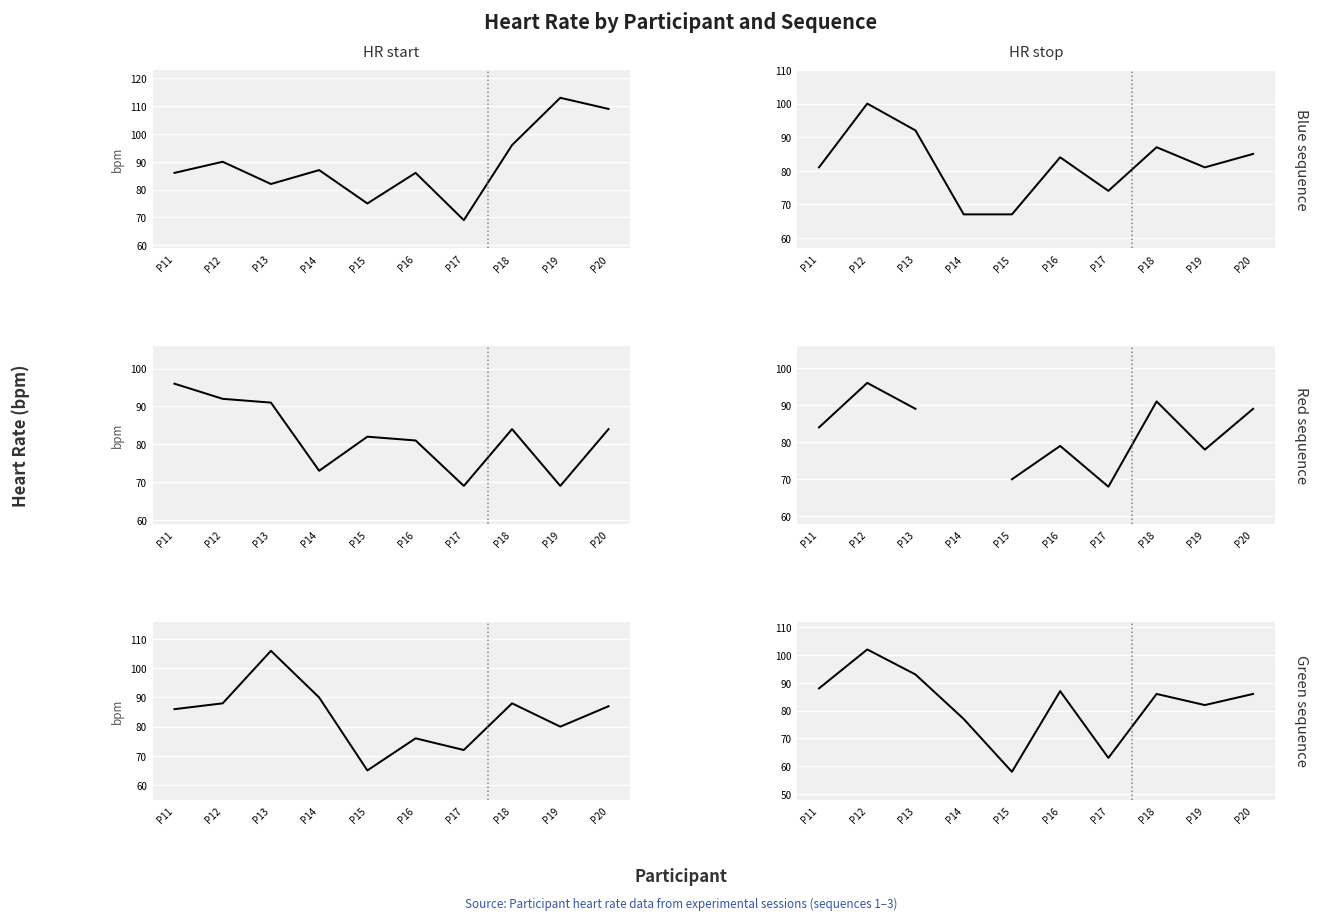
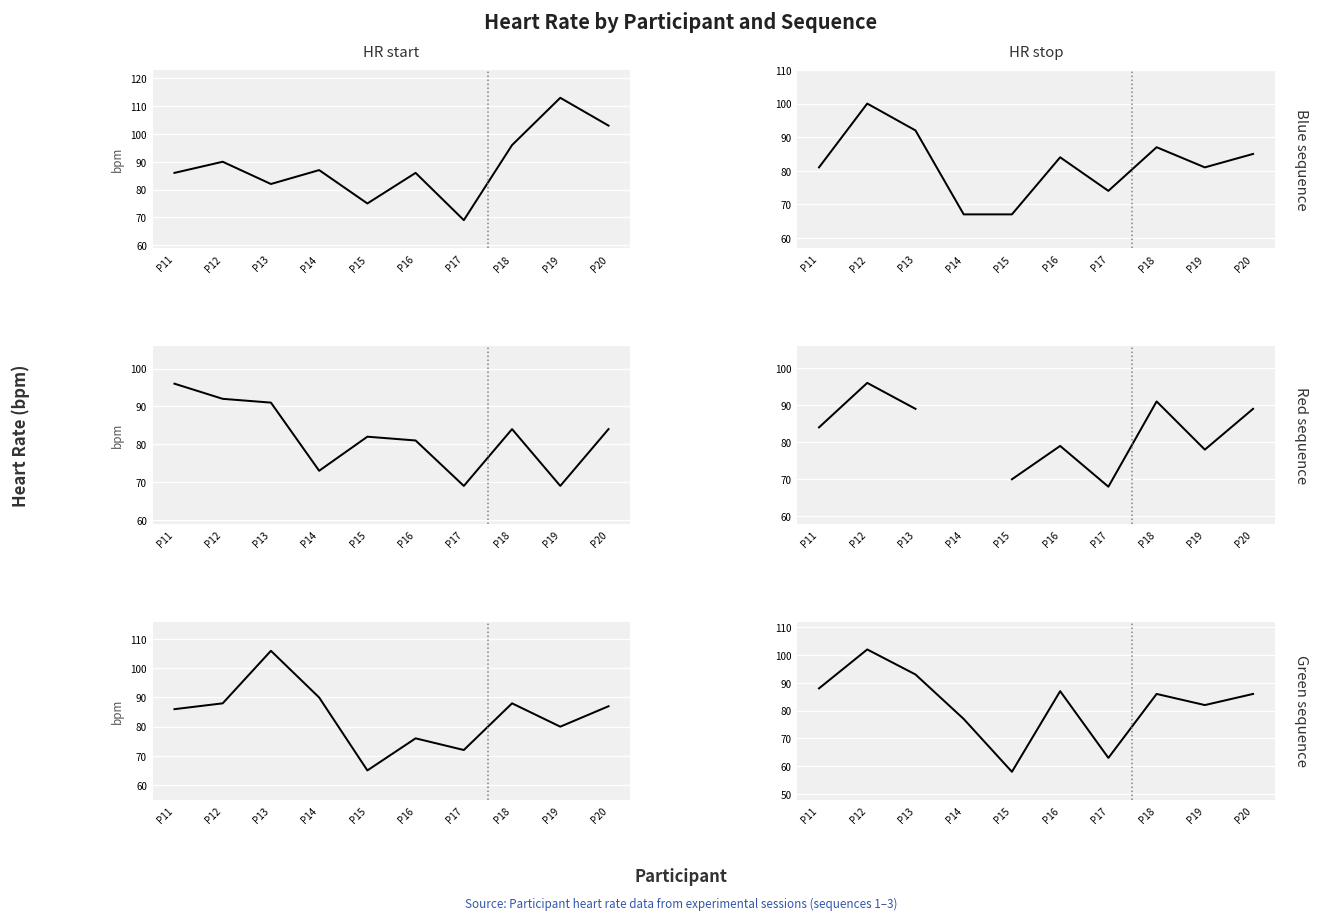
HR start, P20: 109 -> 103
